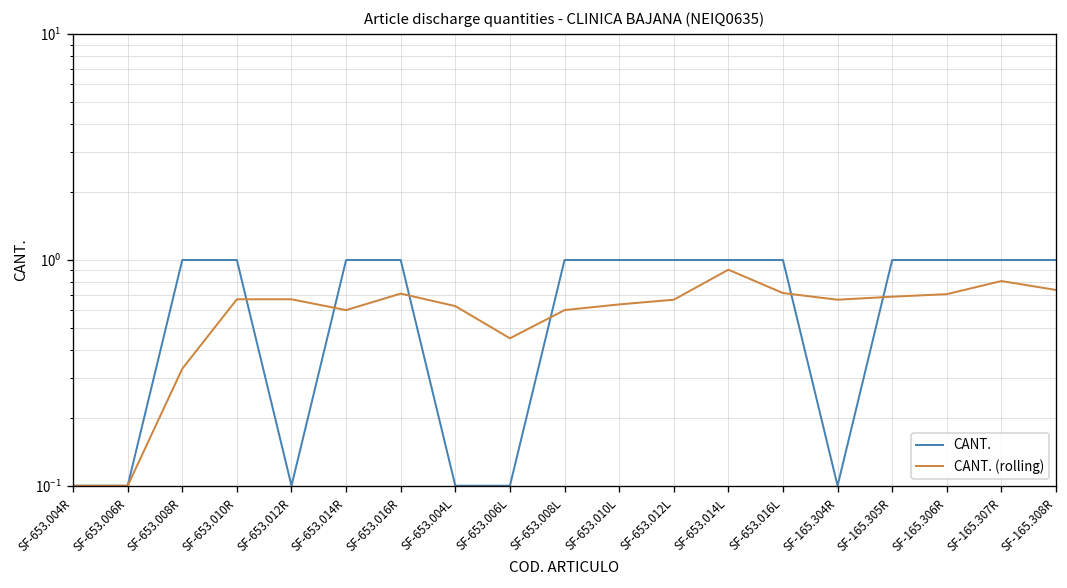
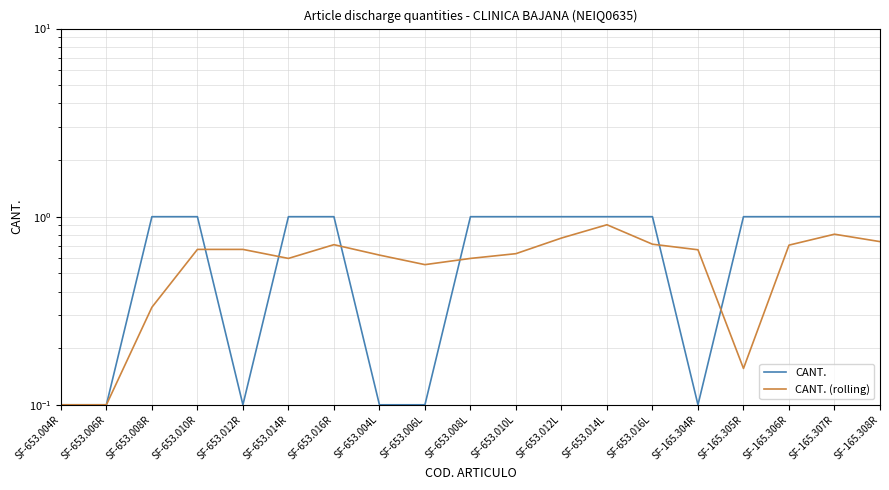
CANT. (rolling), SF-653.006L: 0.45 -> 0.56
CANT. (rolling), SF-653.012L: 0.67 -> 0.77
CANT. (rolling), SF-165.305R: 0.69 -> 0.16
